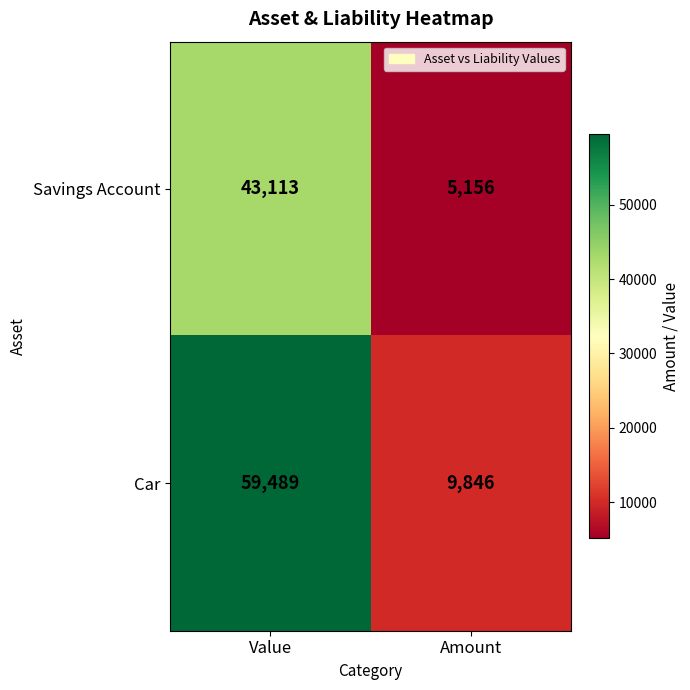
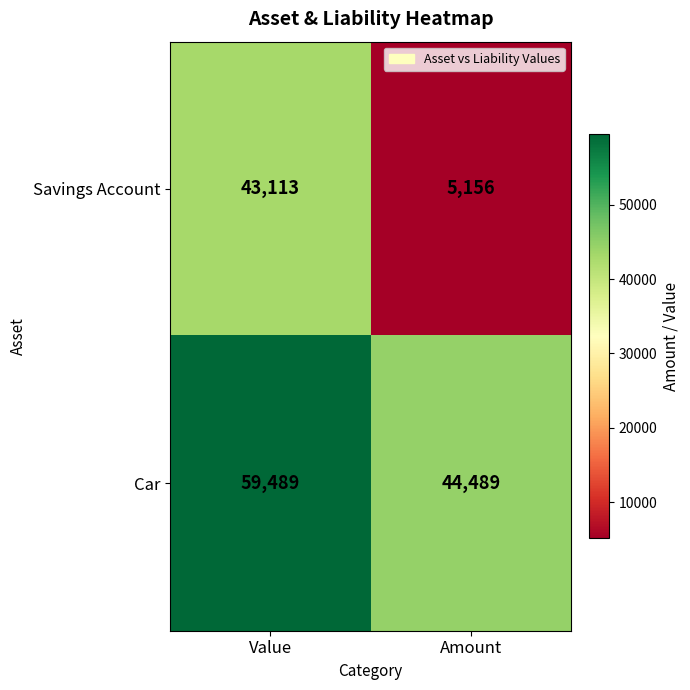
Car, Amount: 9,846 -> 44,489
